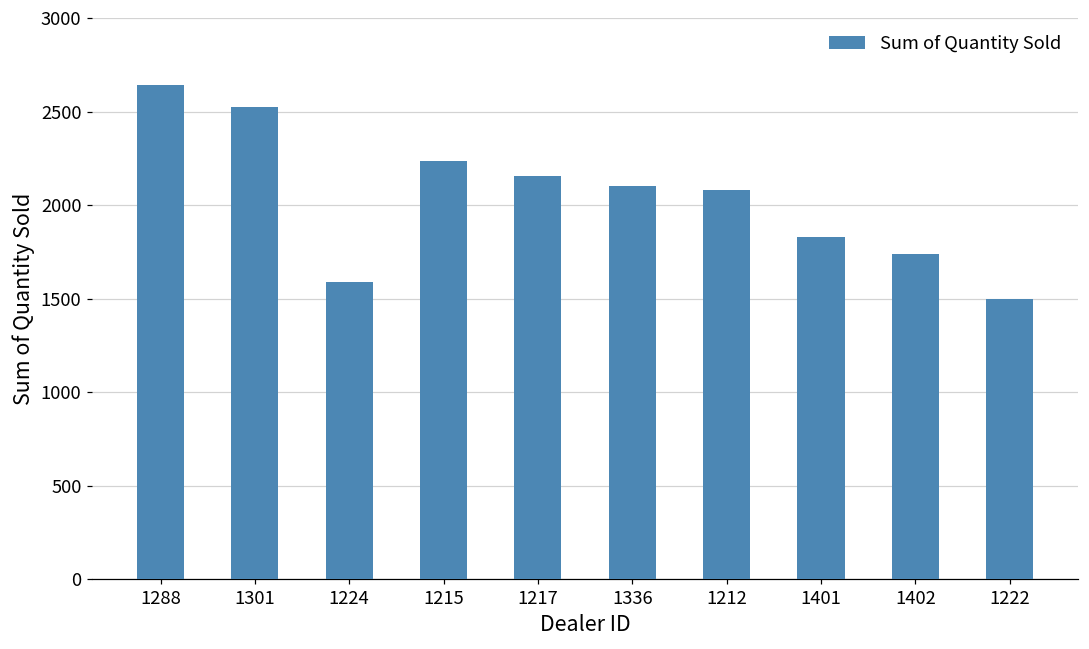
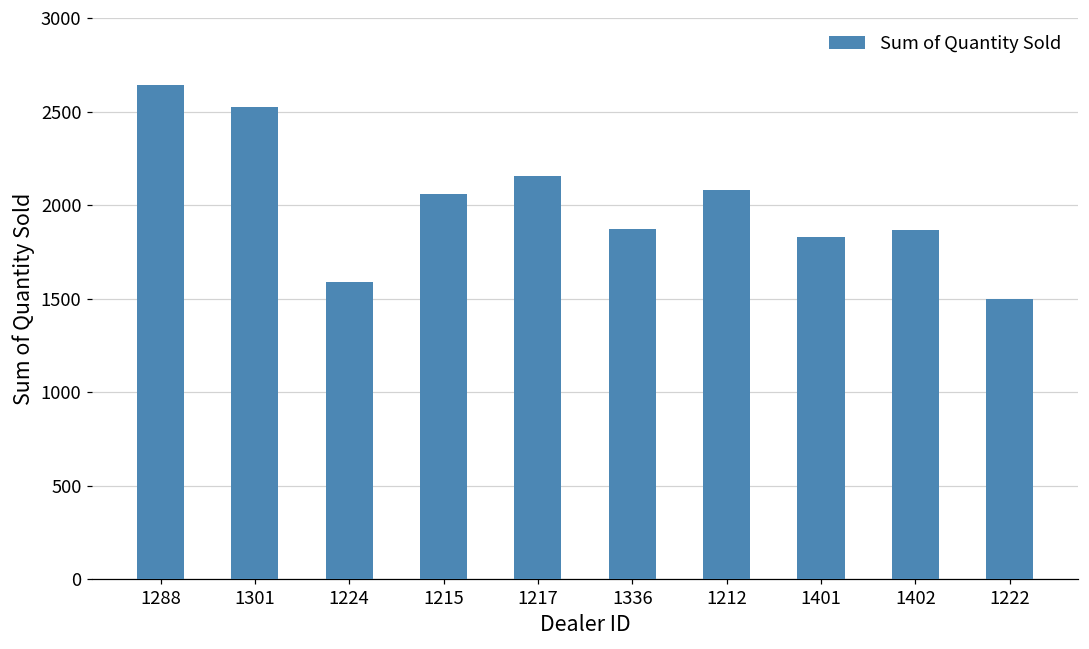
1215: 2240 -> 2060
1336: 2100 -> 1870
1402: 1740 -> 1870
